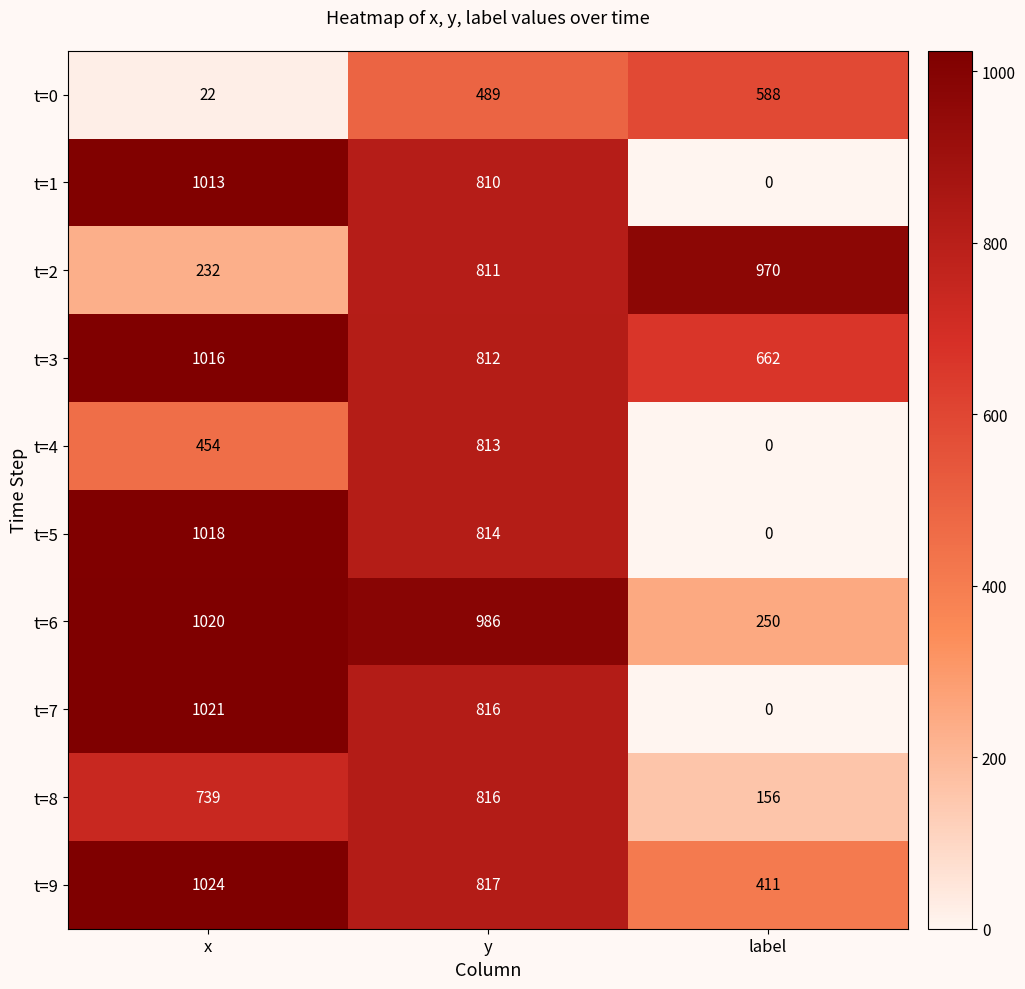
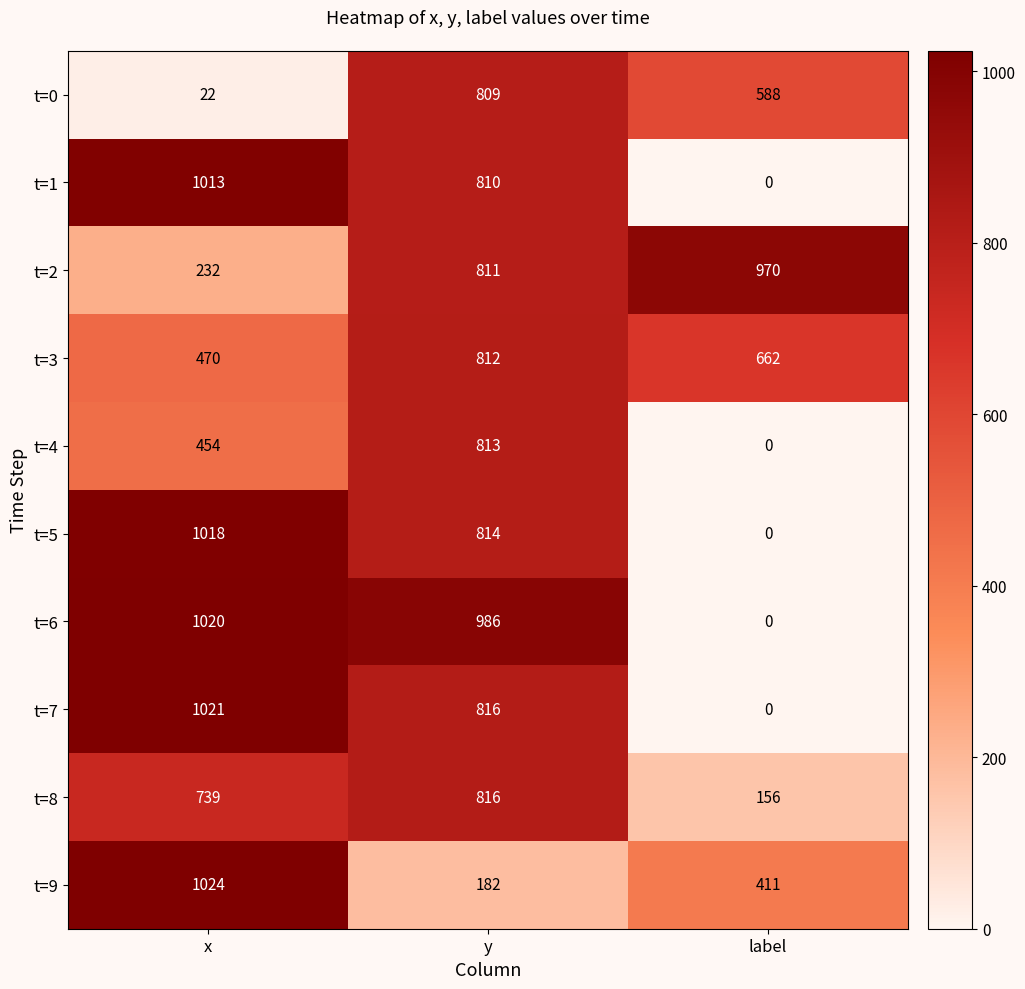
t=0, y: 489 -> 809
t=3, x: 1016 -> 470
t=6, label: 250 -> 0
t=9, y: 817 -> 182
